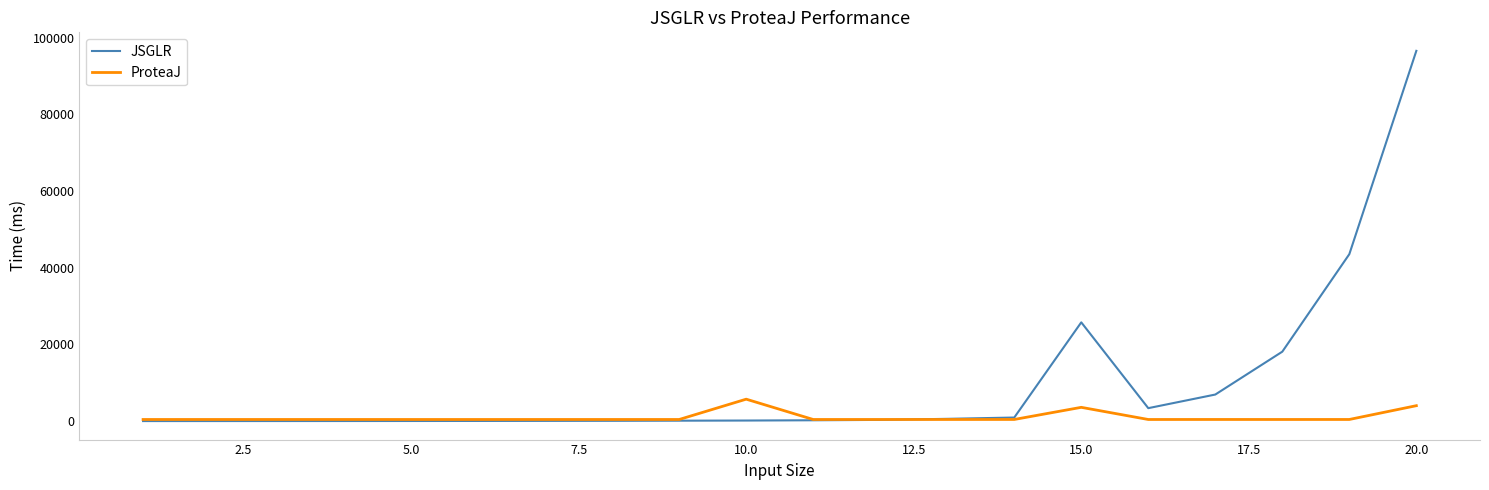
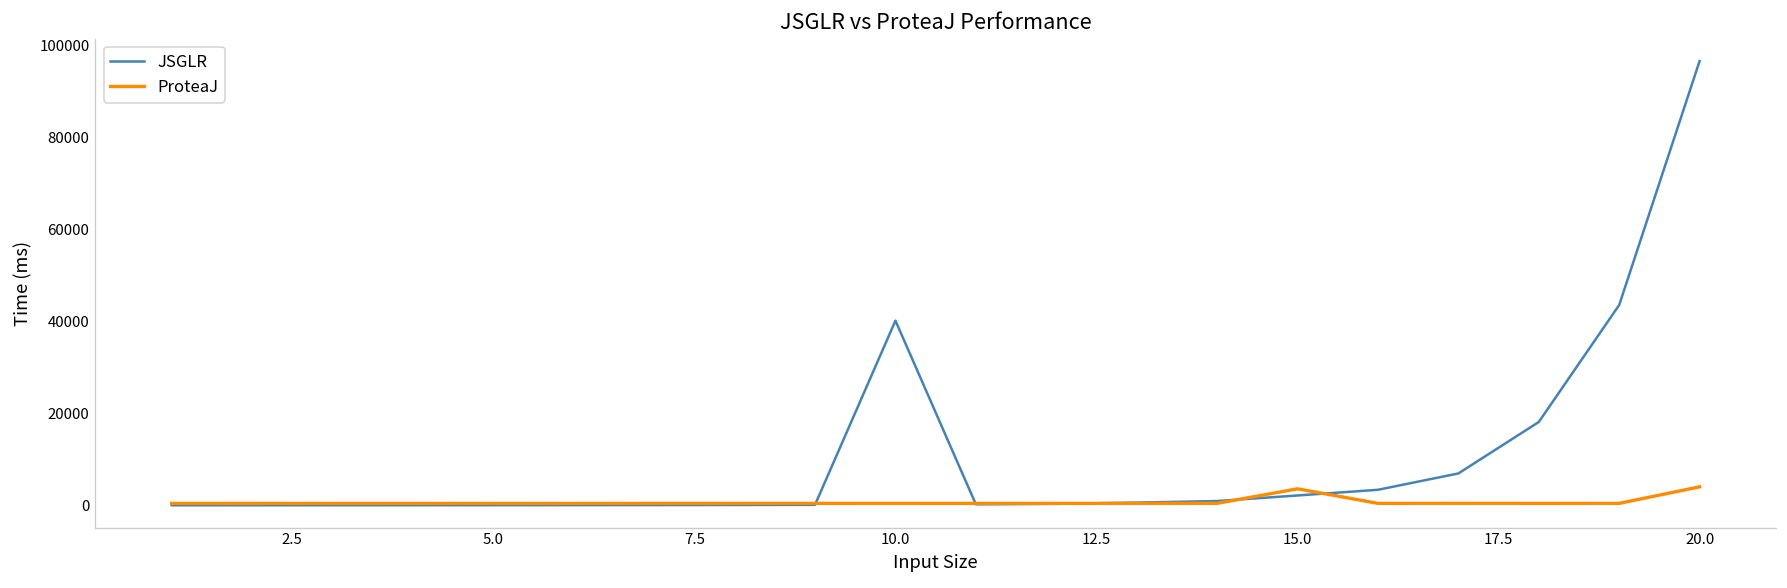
JSGLR, 10.0: 0 -> 40000
ProteaJ, 10.0: 6000 -> 0
JSGLR, 15.0: 26000 -> 2000
